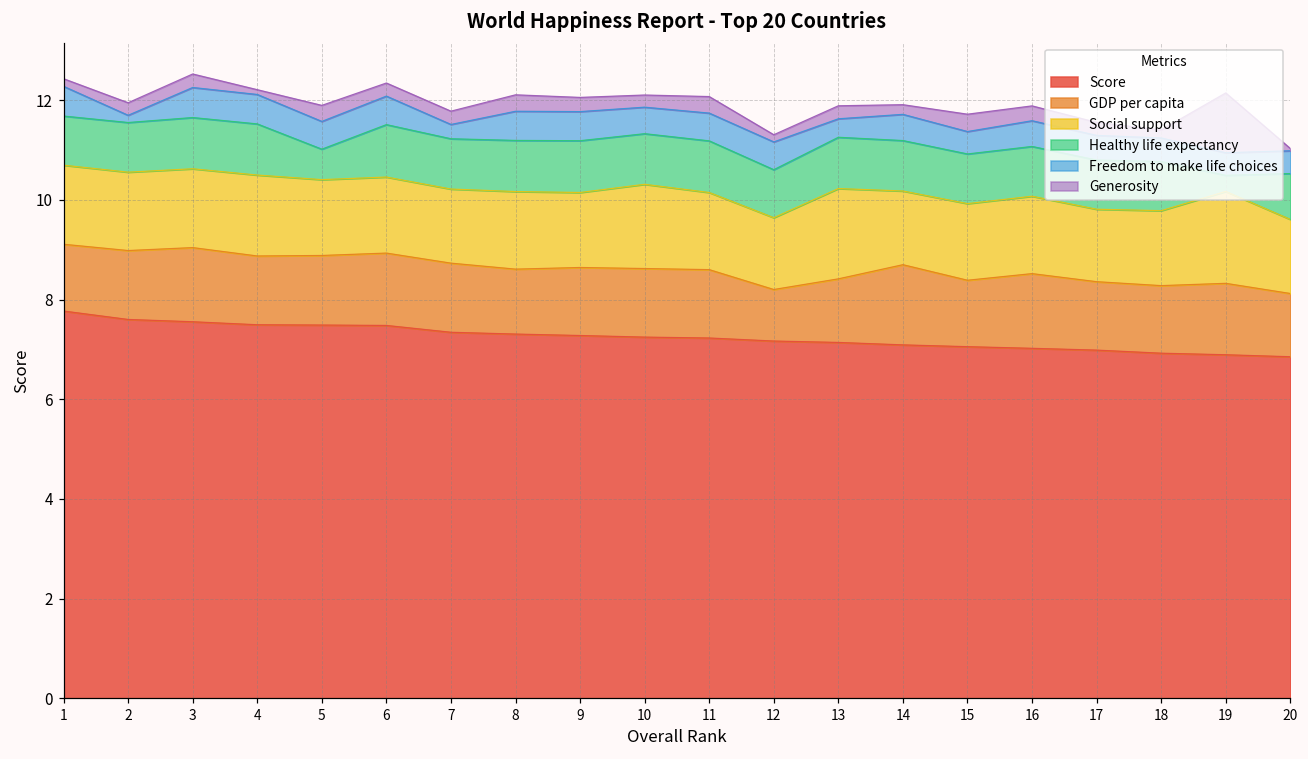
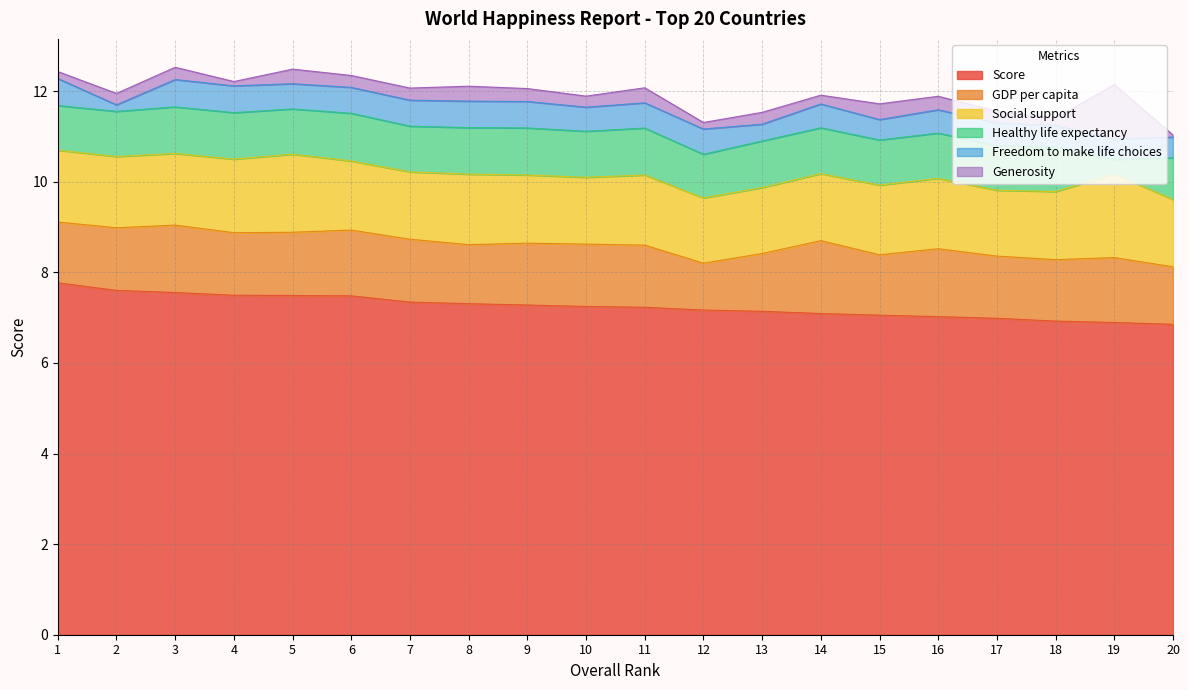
Social support, 5: 1.5 -> 1.7
Healthy life expectancy, 5: 0.6 -> 1.0
Freedom to make life choices, 7: 0.3 -> 0.6
Social support, 10: 1.7 -> 1.5
Social support, 13: 1.8 -> 1.5
